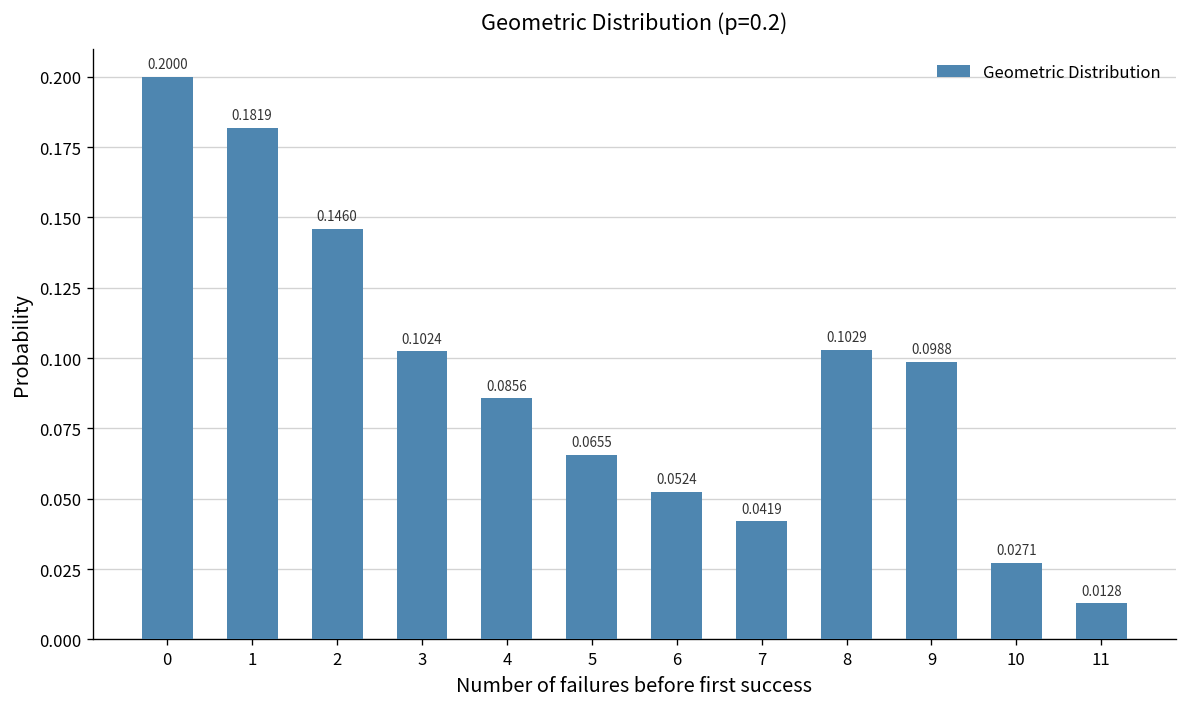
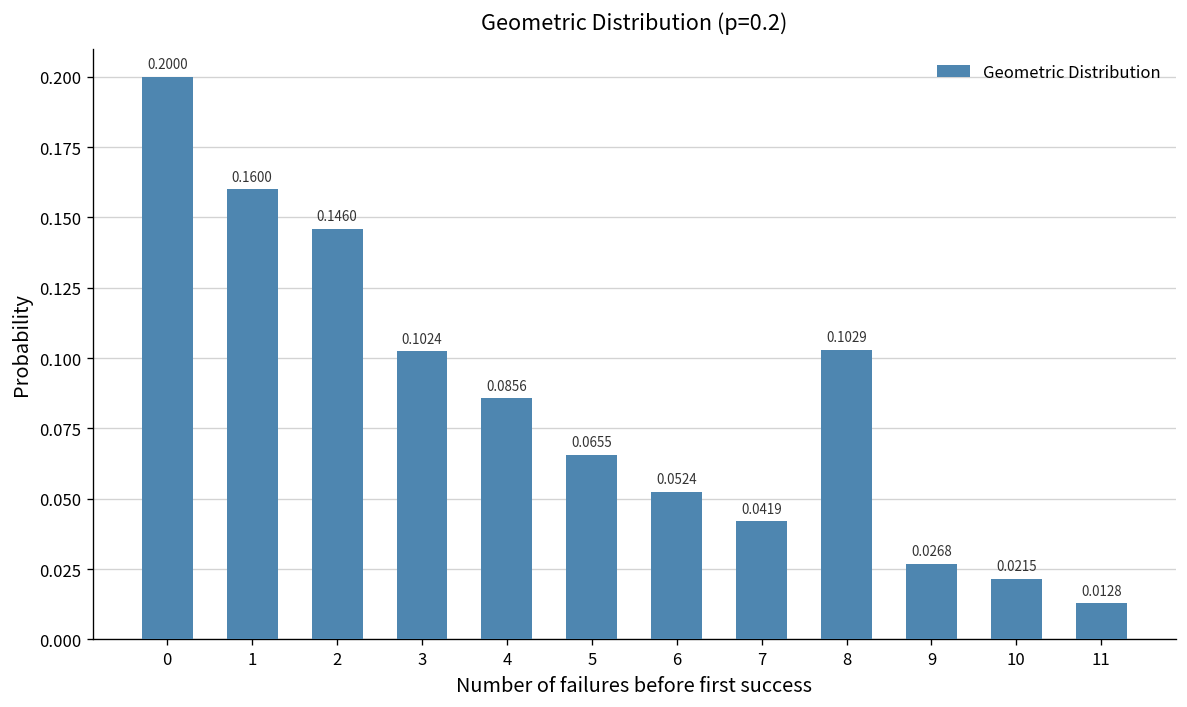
1: 0.1819 -> 0.1600
9: 0.0988 -> 0.0268
10: 0.0271 -> 0.0215
